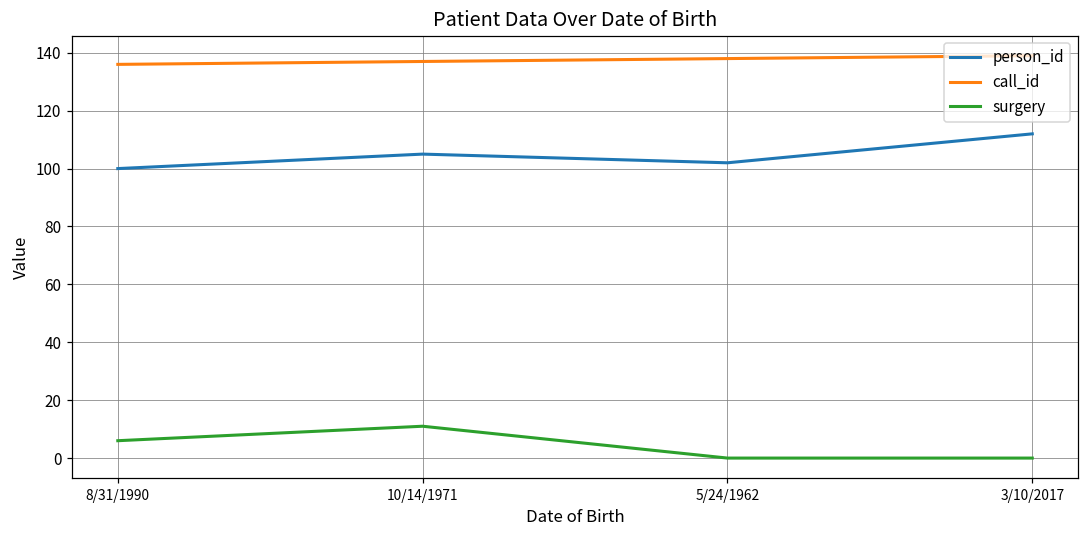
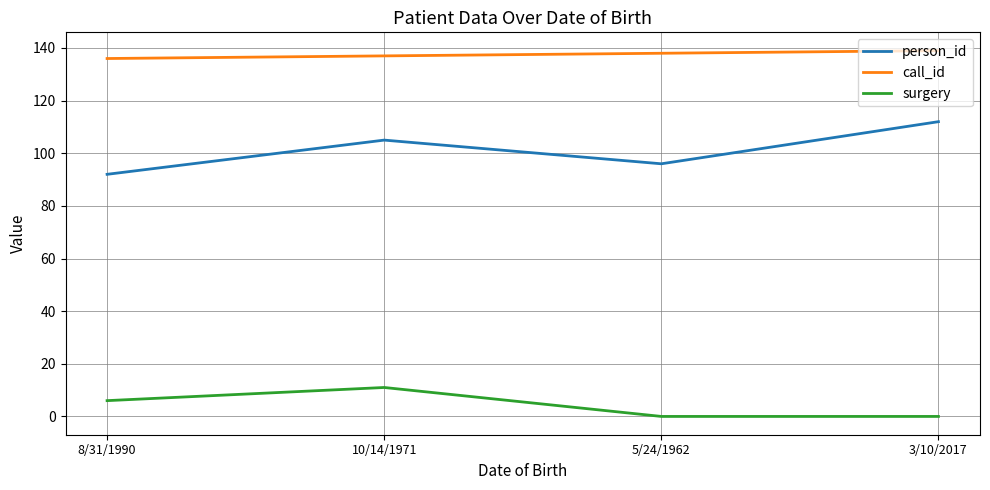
person_id, 8/31/1990: 100 -> 92
person_id, 5/24/1962: 102 -> 96
